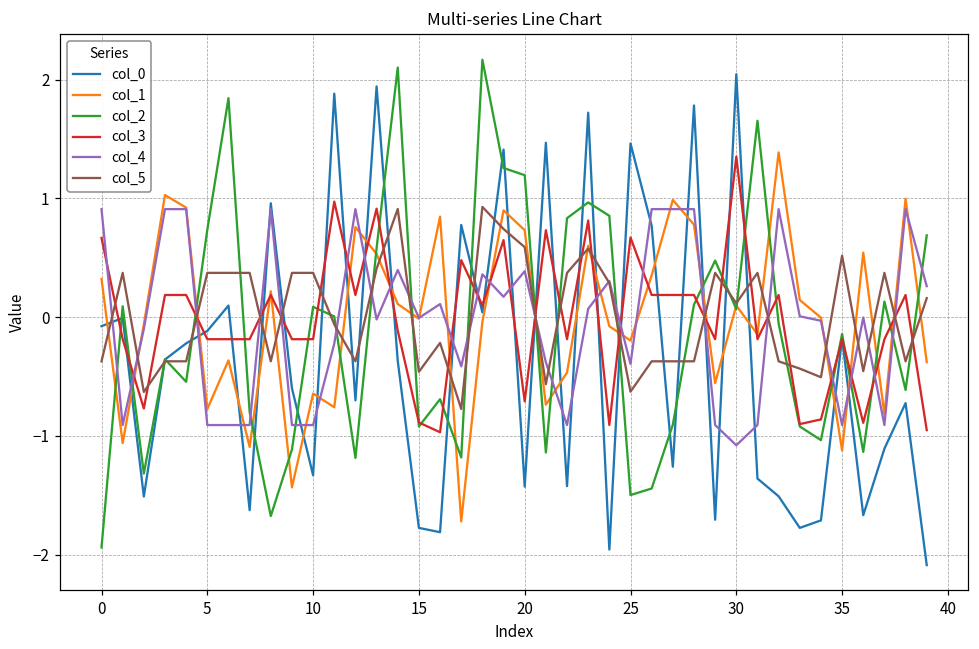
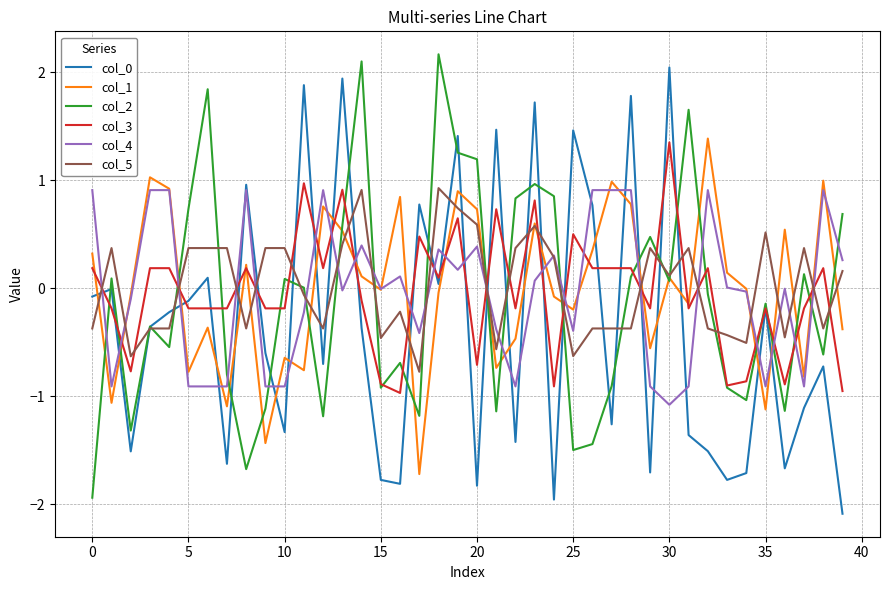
col_3, 0: 0.67 -> 0.19
col_0, 20: -1.43 -> -1.83
col_3, 25: 0.67 -> 0.50
